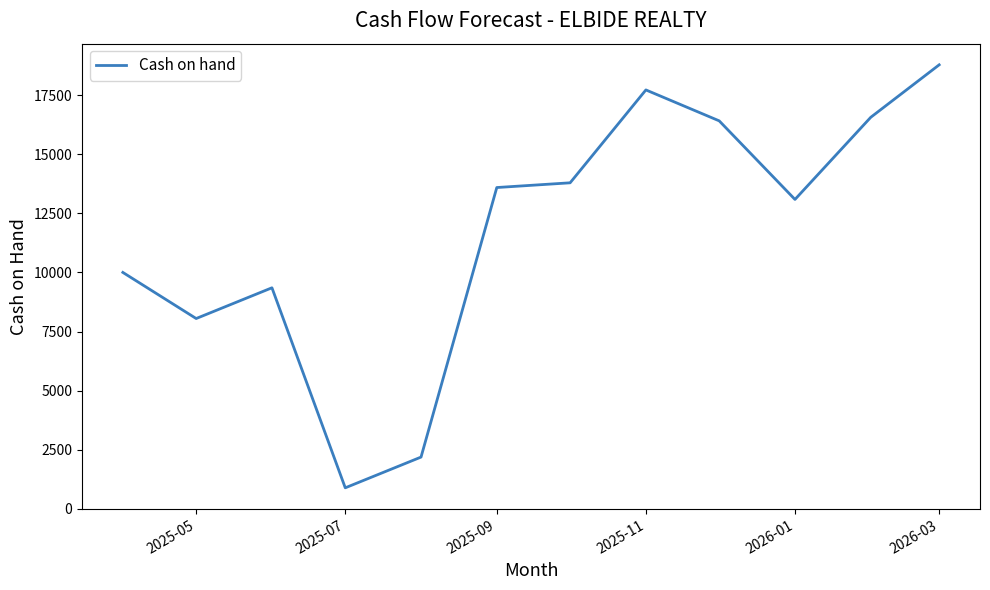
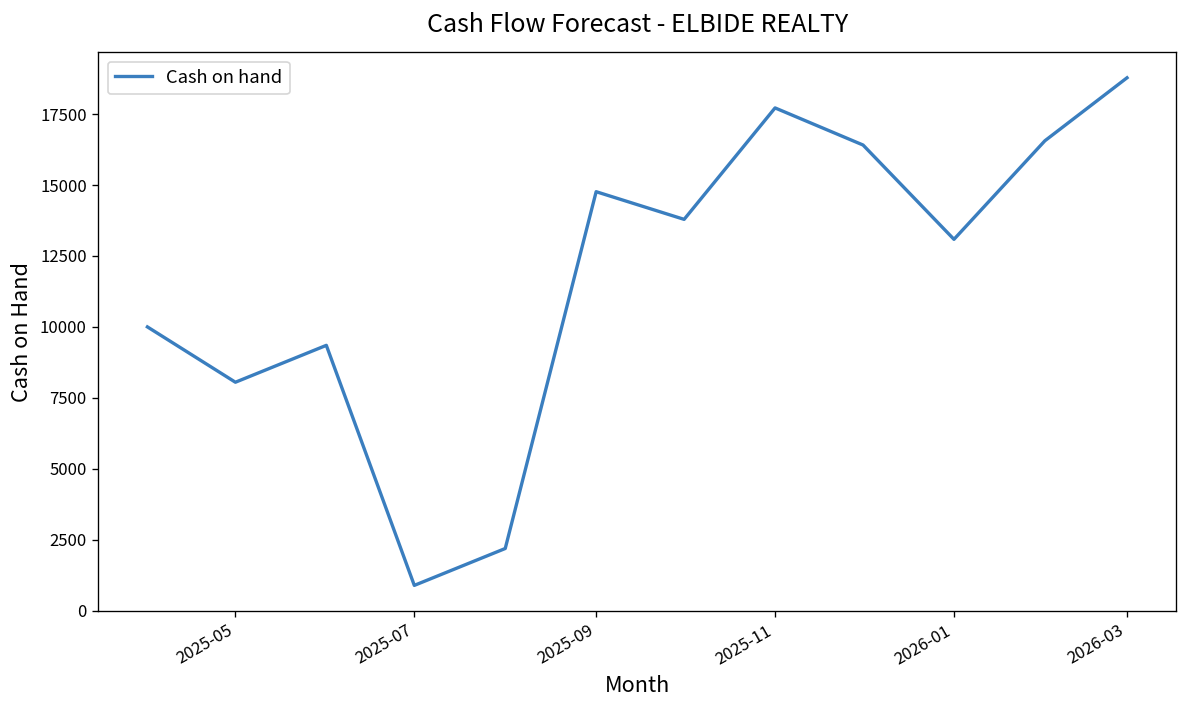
2025-09: 13600 -> 14800
